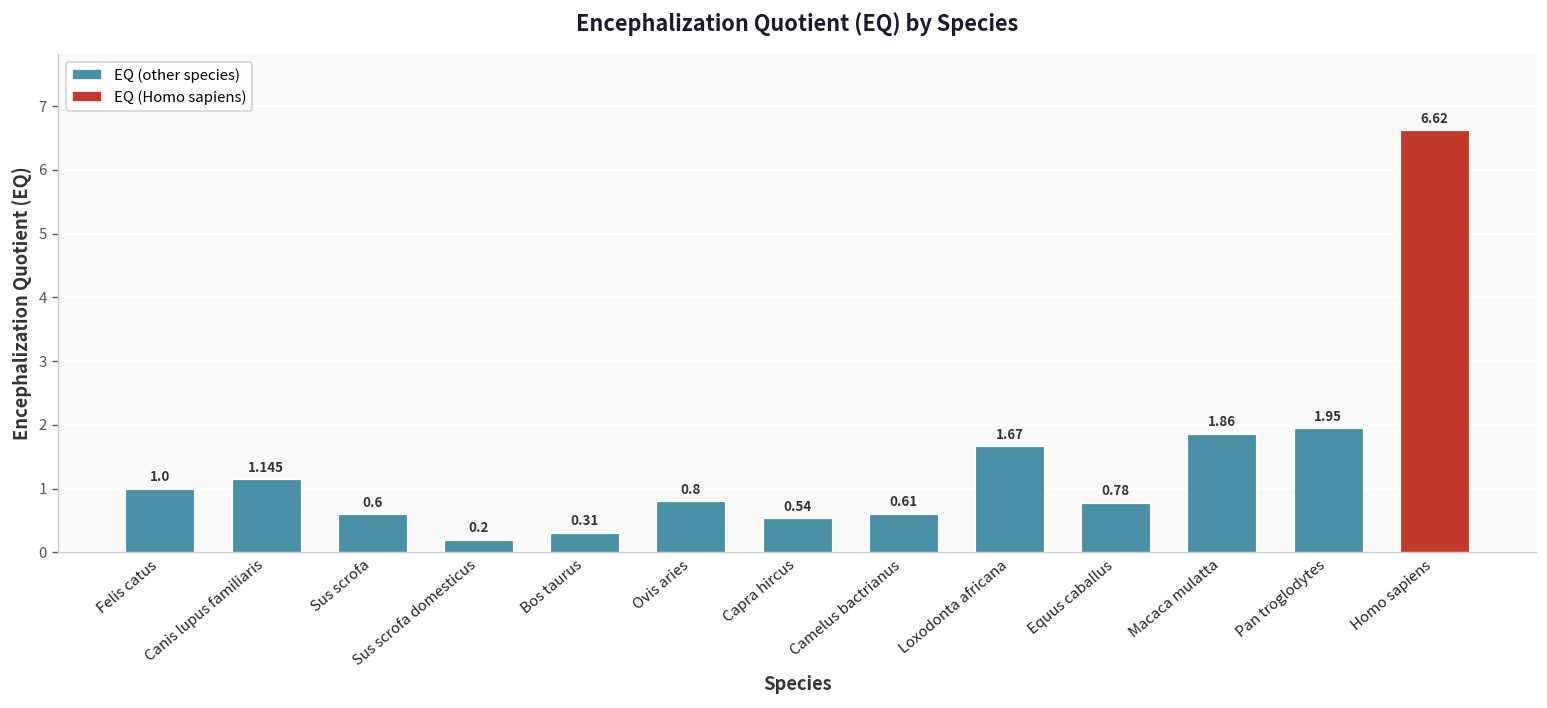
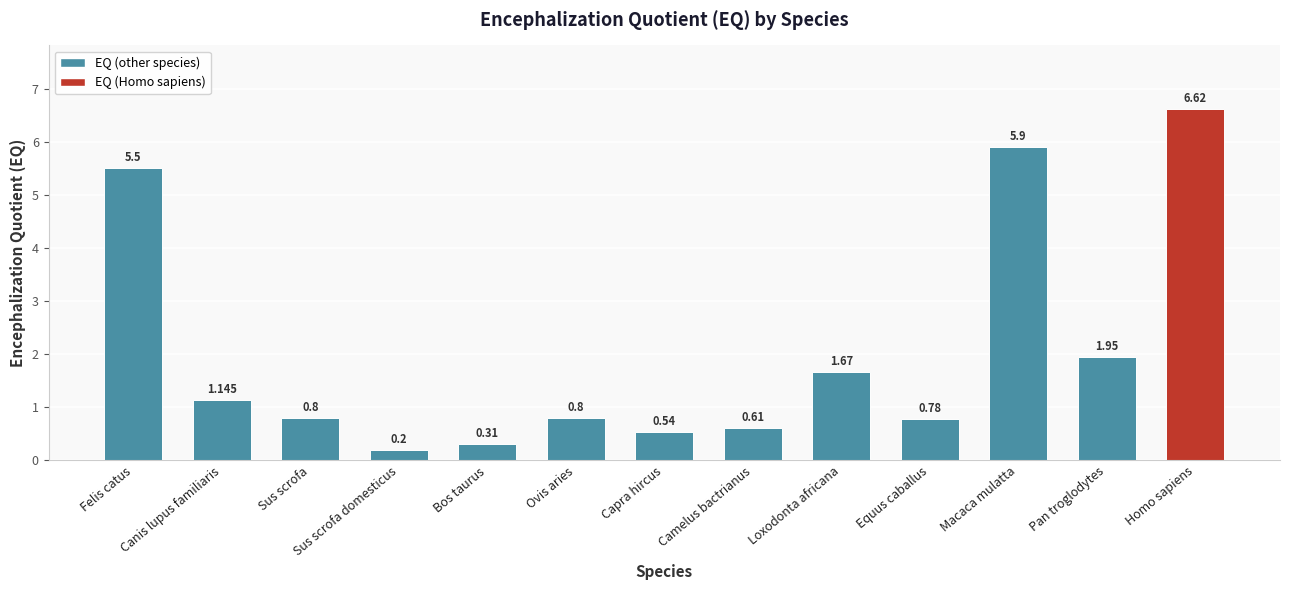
Felis catus: 1.0 -> 5.5
Sus scrofa: 0.6 -> 0.8
Macaca mulatta: 1.86 -> 5.9
